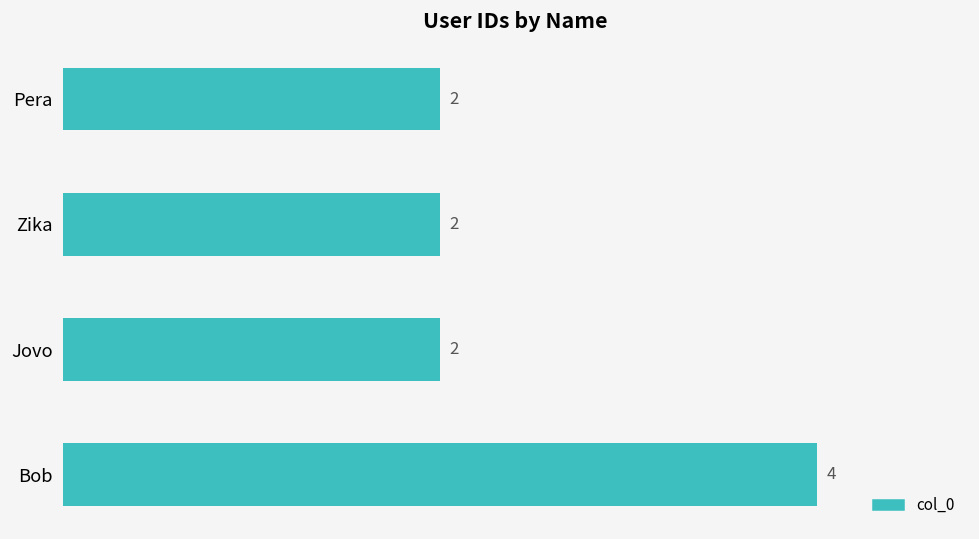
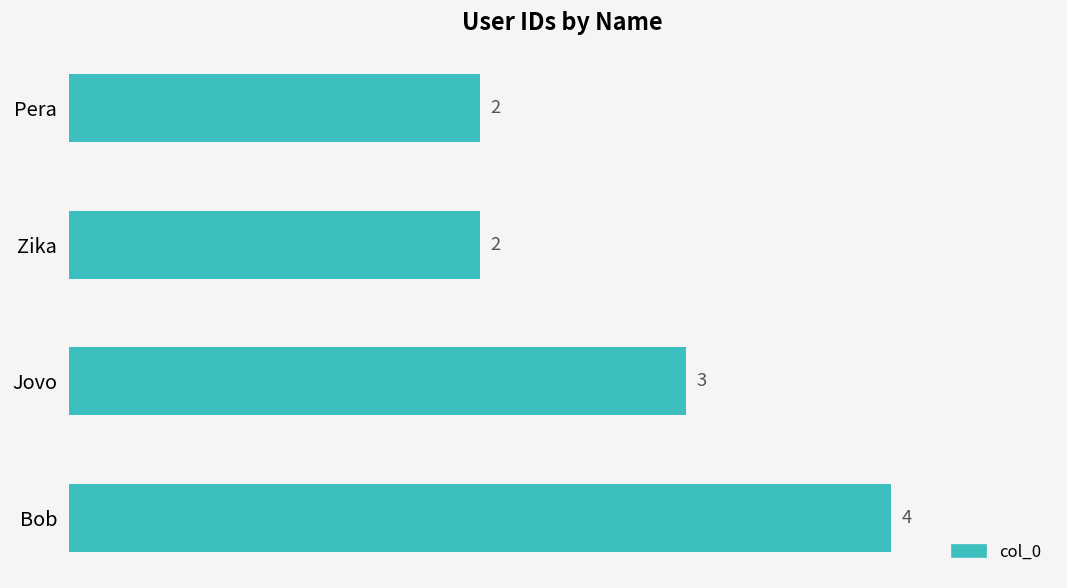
Jovo: 2 -> 3
